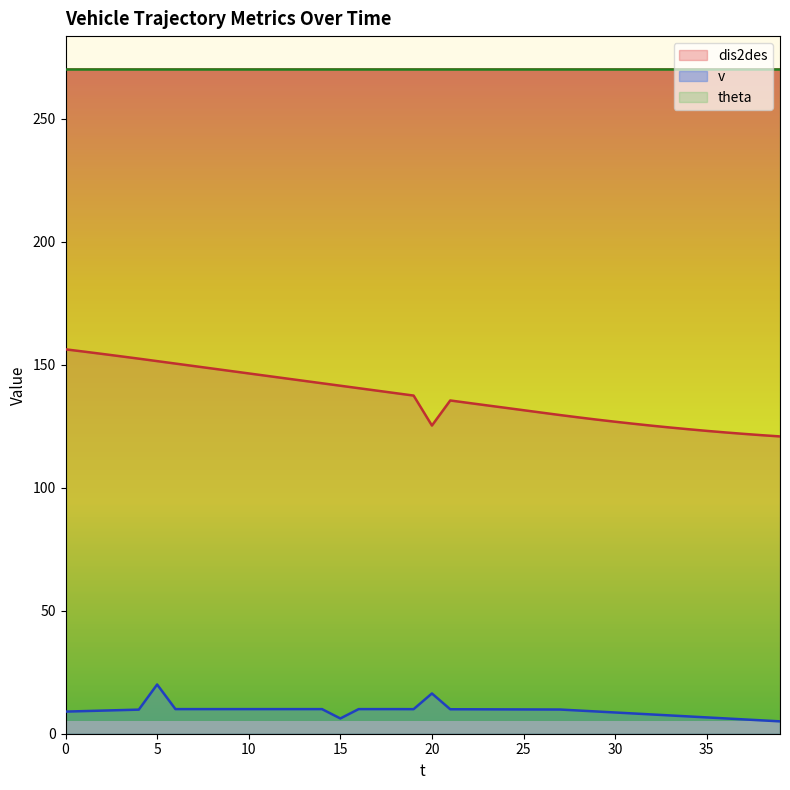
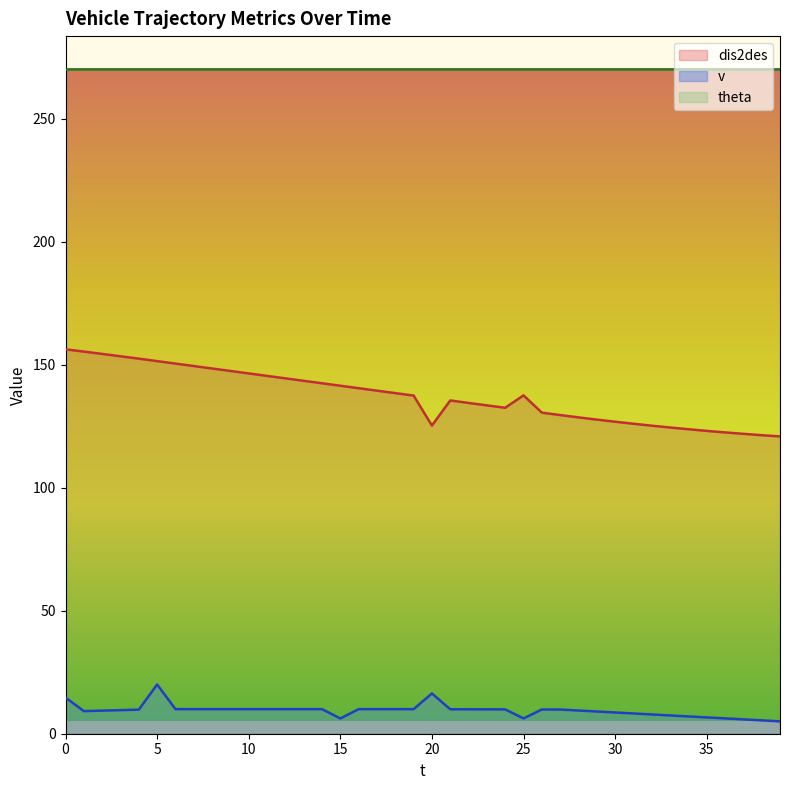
v, 0: 9 -> 15
dis2des, 25: 131 -> 138
v, 25: 10 -> 6
